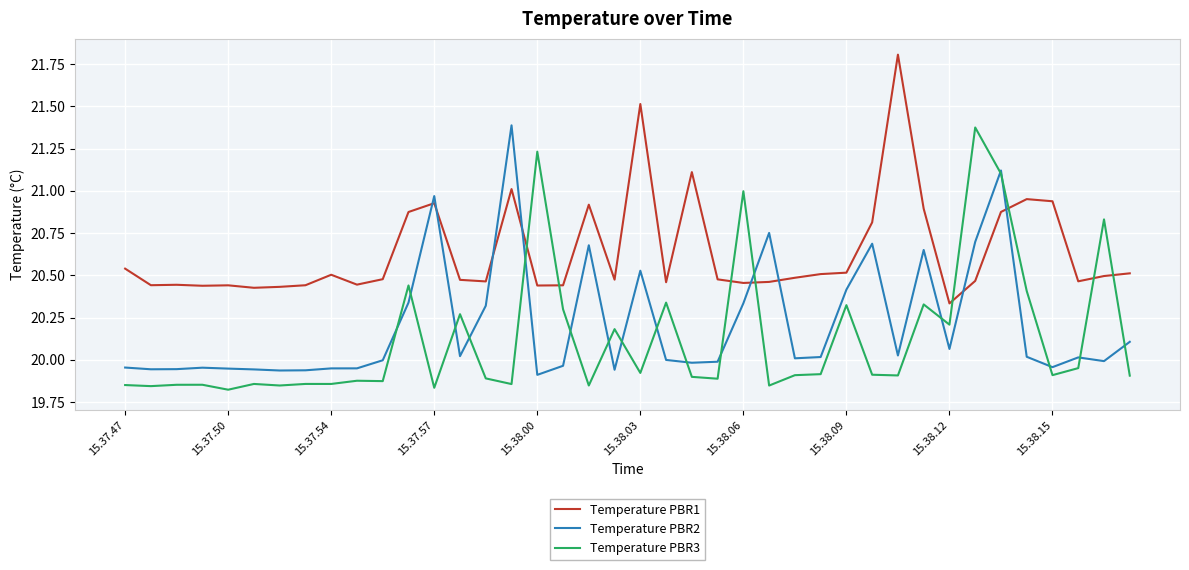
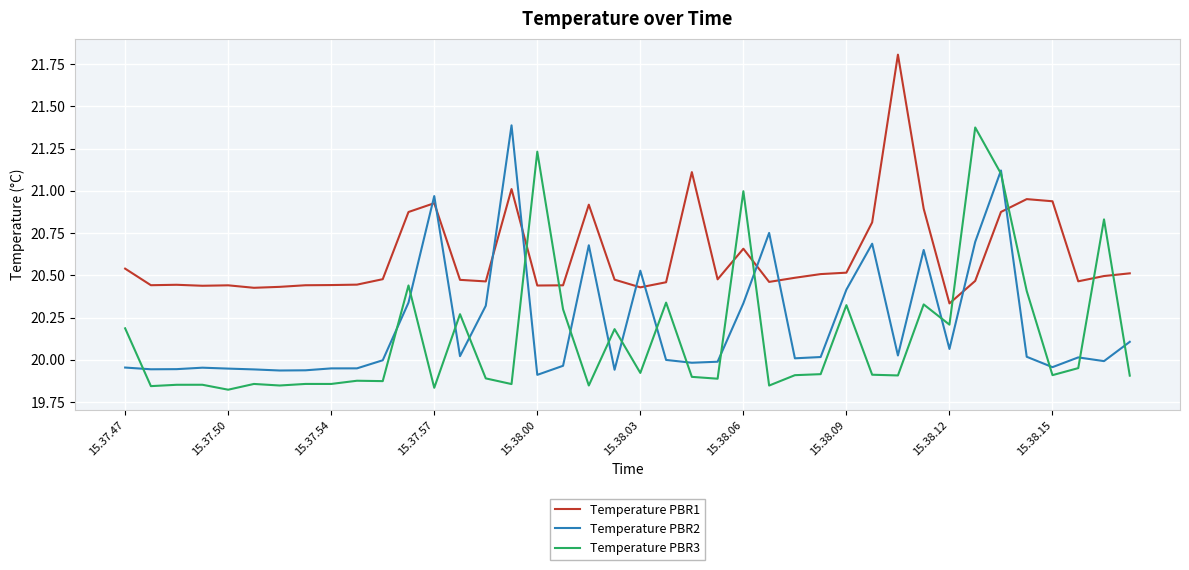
Temperature PBR3, 15.37.47: 19.85 -> 20.19
Temperature PBR1, 15.37.54: 20.50 -> 20.44
Temperature PBR1, 15.38.03: 21.51 -> 20.43
Temperature PBR1, 15.38.06: 20.45 -> 20.66
